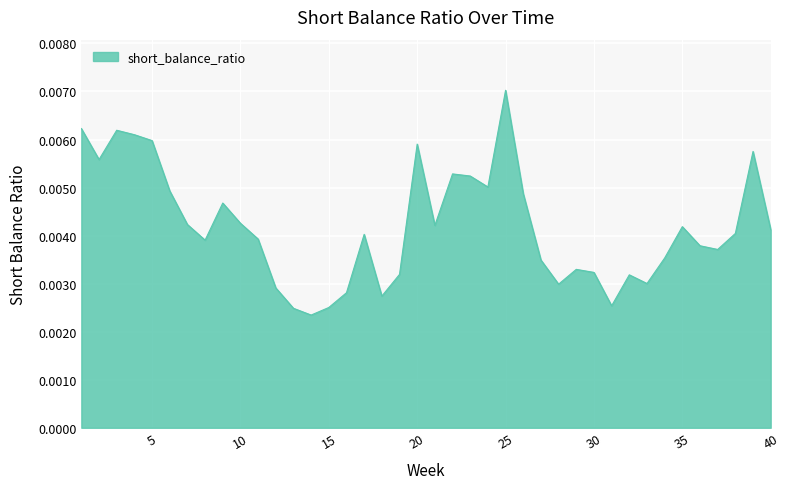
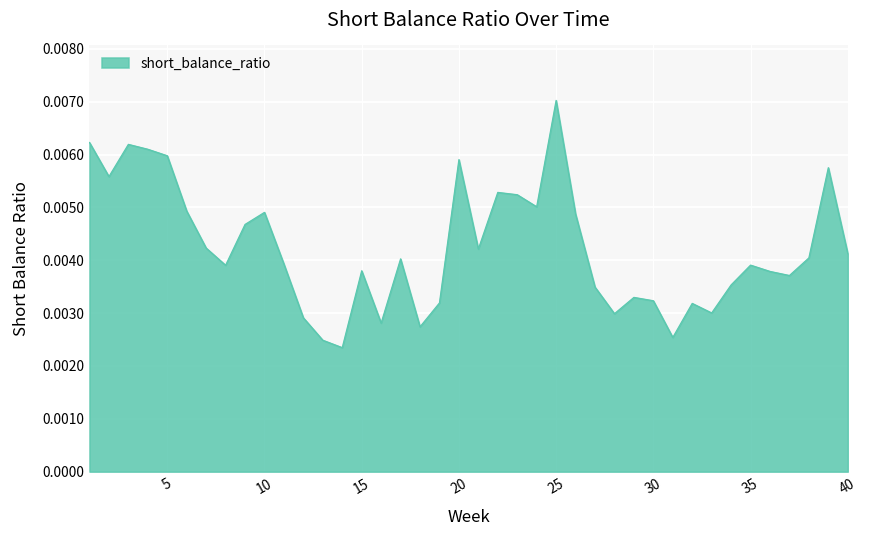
10: 0.0043 -> 0.0049
15: 0.0025 -> 0.0038
35: 0.0042 -> 0.0039
